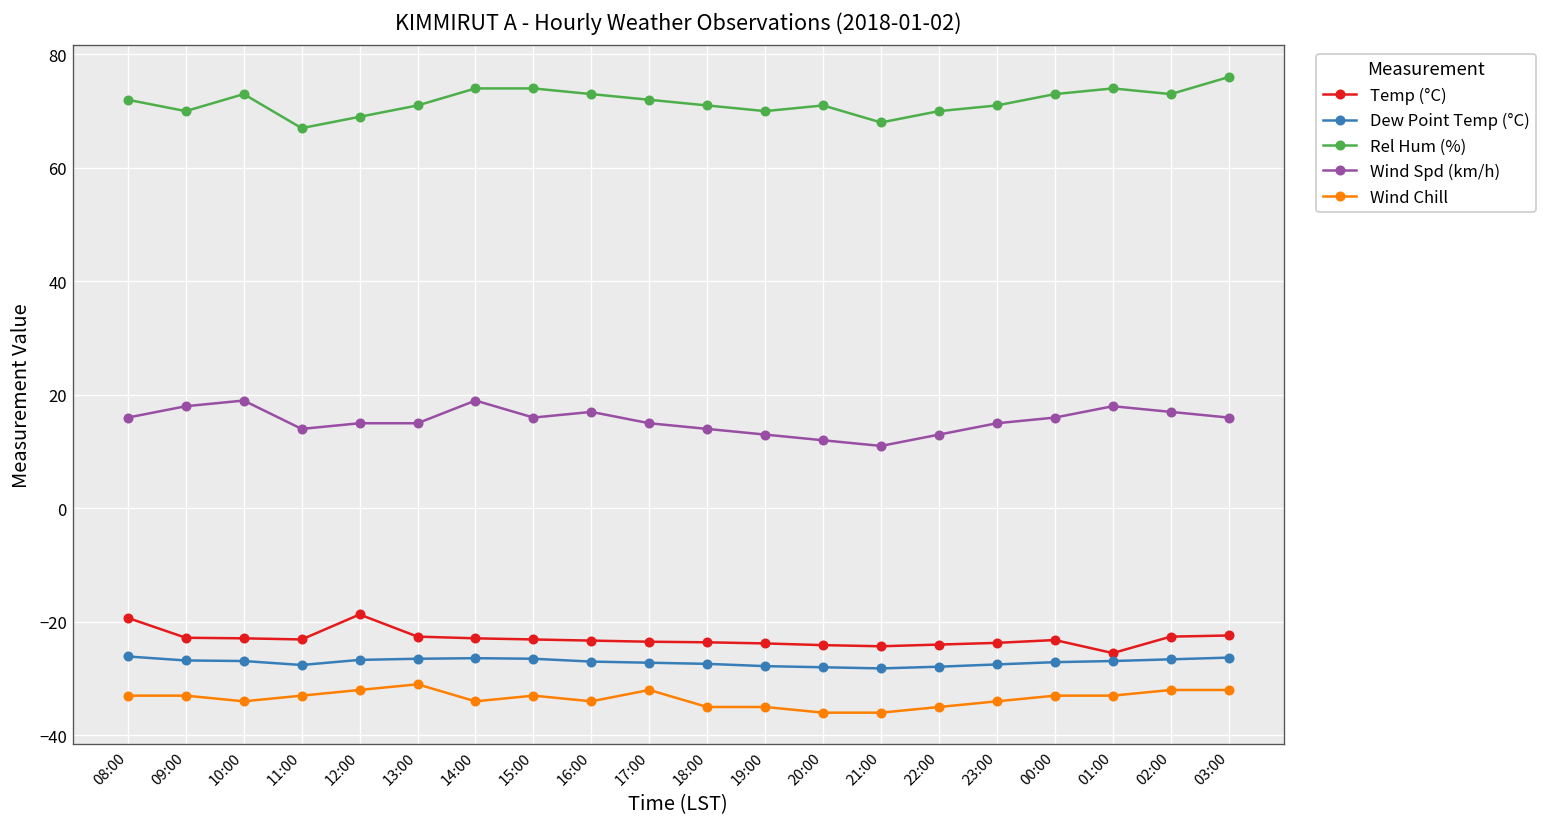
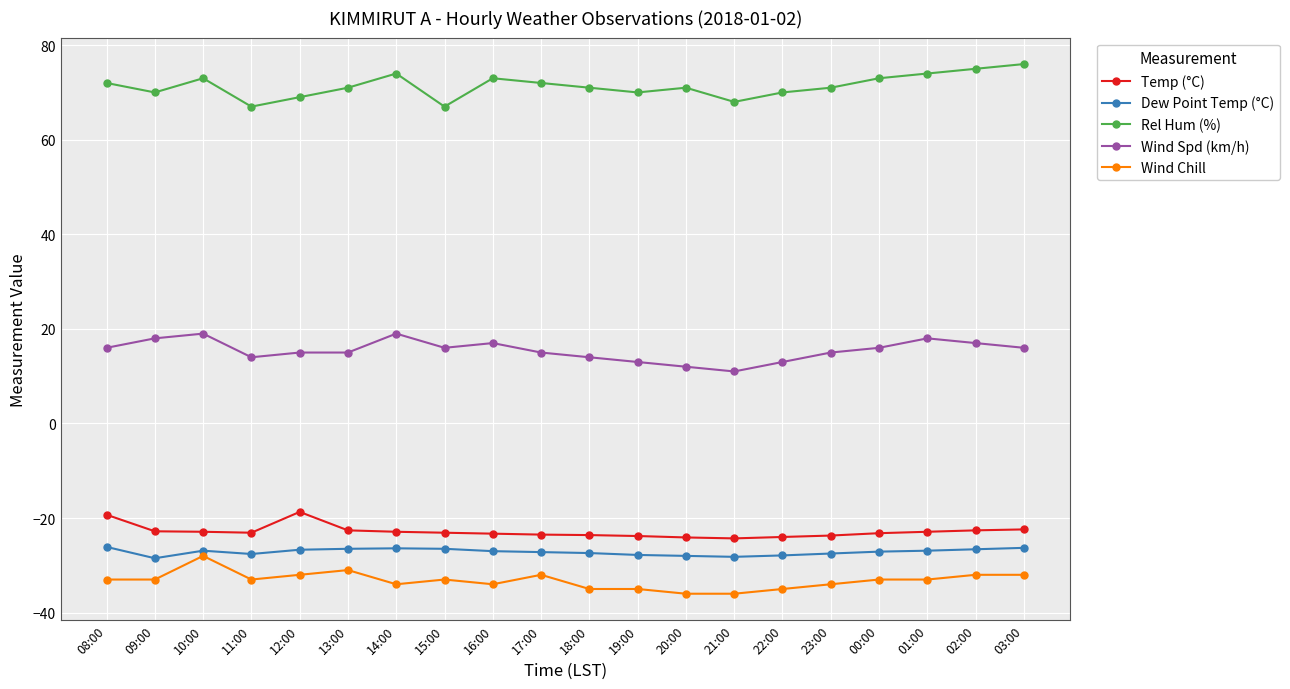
Dew Point Temp (°C), 09:00: -27 -> -29
Wind Chill, 10:00: -34 -> -28
Rel Hum (%), 15:00: 74 -> 67
Temp (°C), 01:00: -26 -> -23
Rel Hum (%), 02:00: 73 -> 75
